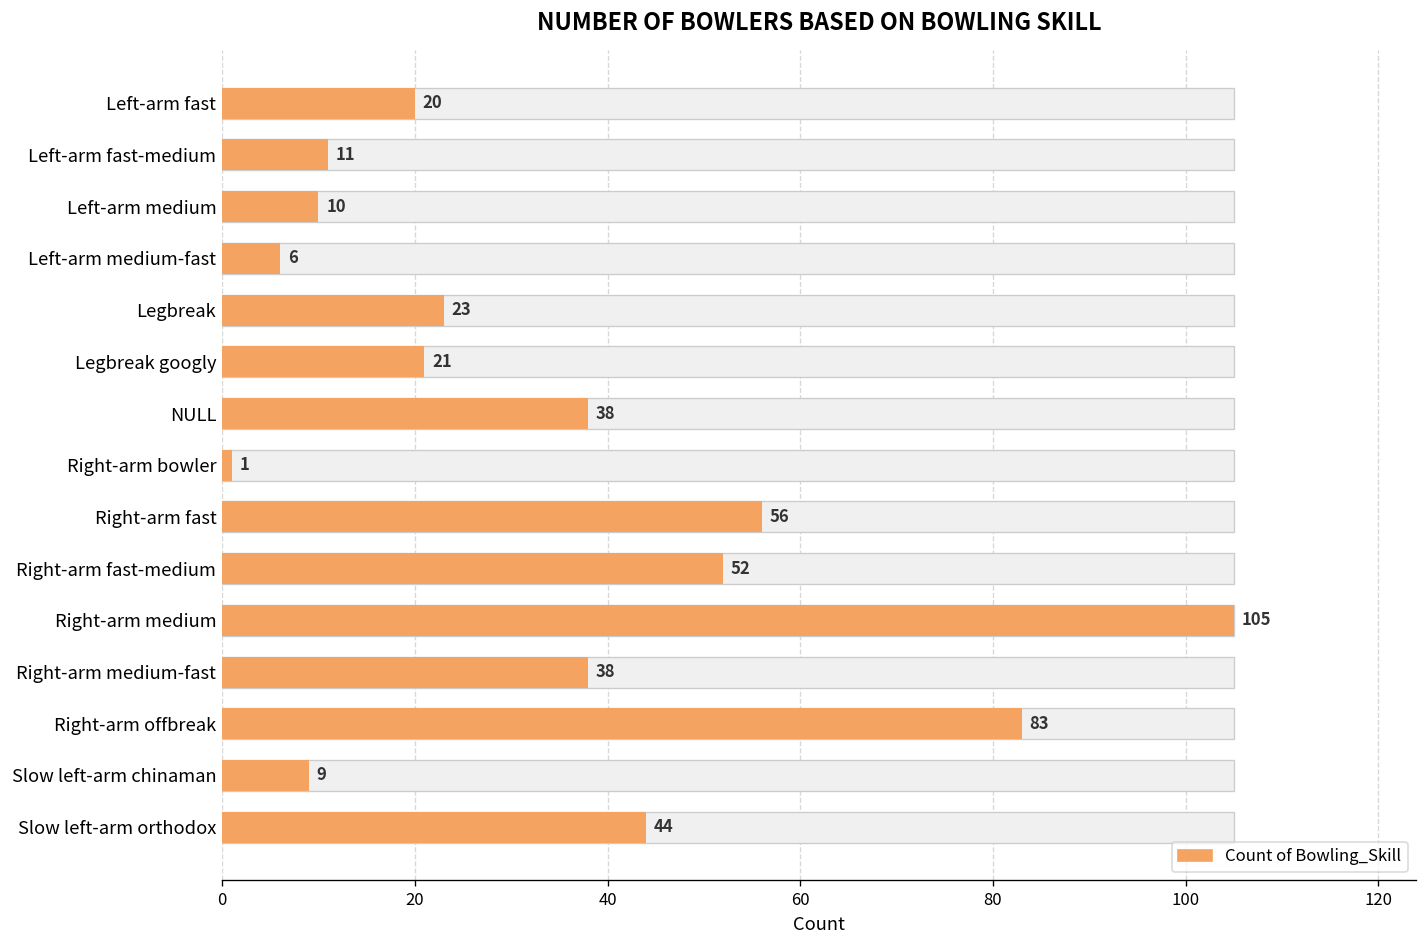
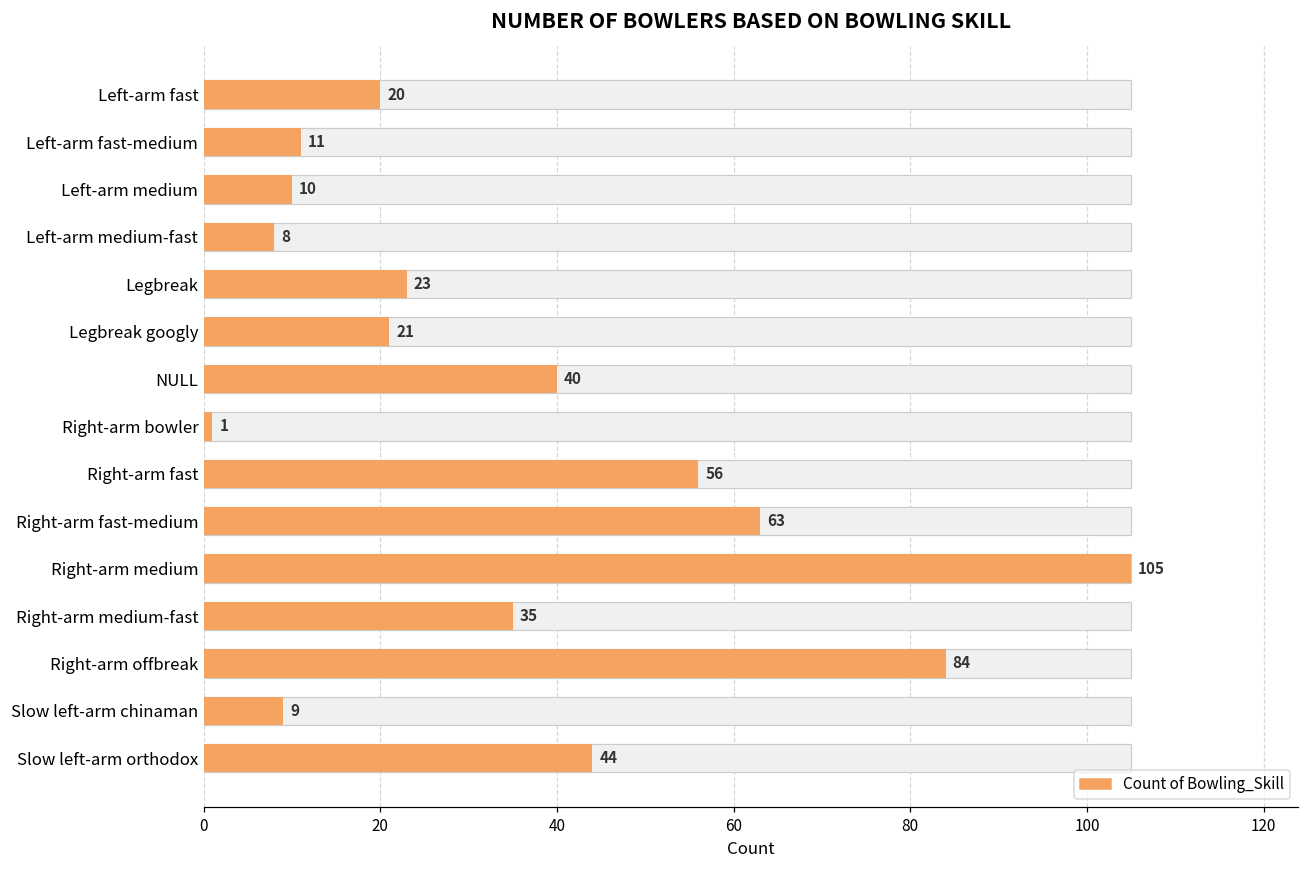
Count of Bowling_Skill, Left-arm medium-fast: 6 -> 8
Count of Bowling_Skill, NULL: 38 -> 40
Count of Bowling_Skill, Right-arm fast-medium: 52 -> 63
Count of Bowling_Skill, Right-arm medium-fast: 38 -> 35
Count of Bowling_Skill, Right-arm offbreak: 83 -> 84
